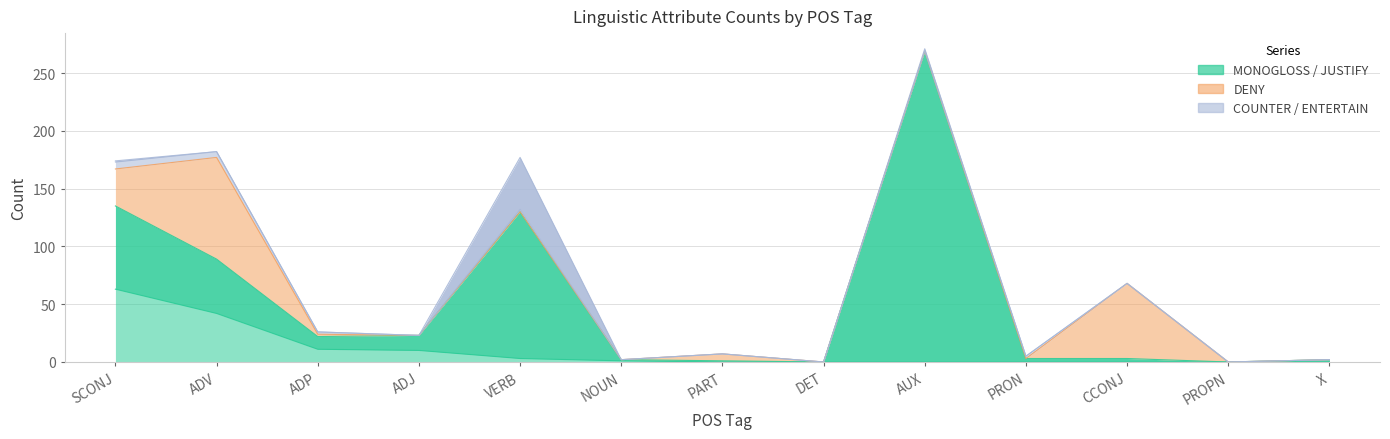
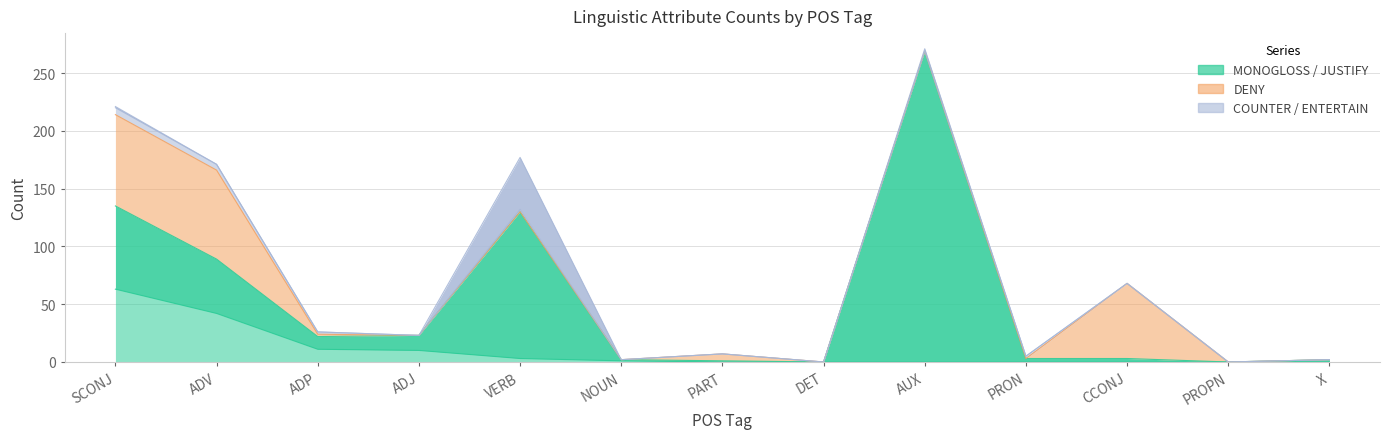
DENY, SCONJ: 32 -> 79
DENY, ADV: 88 -> 77
